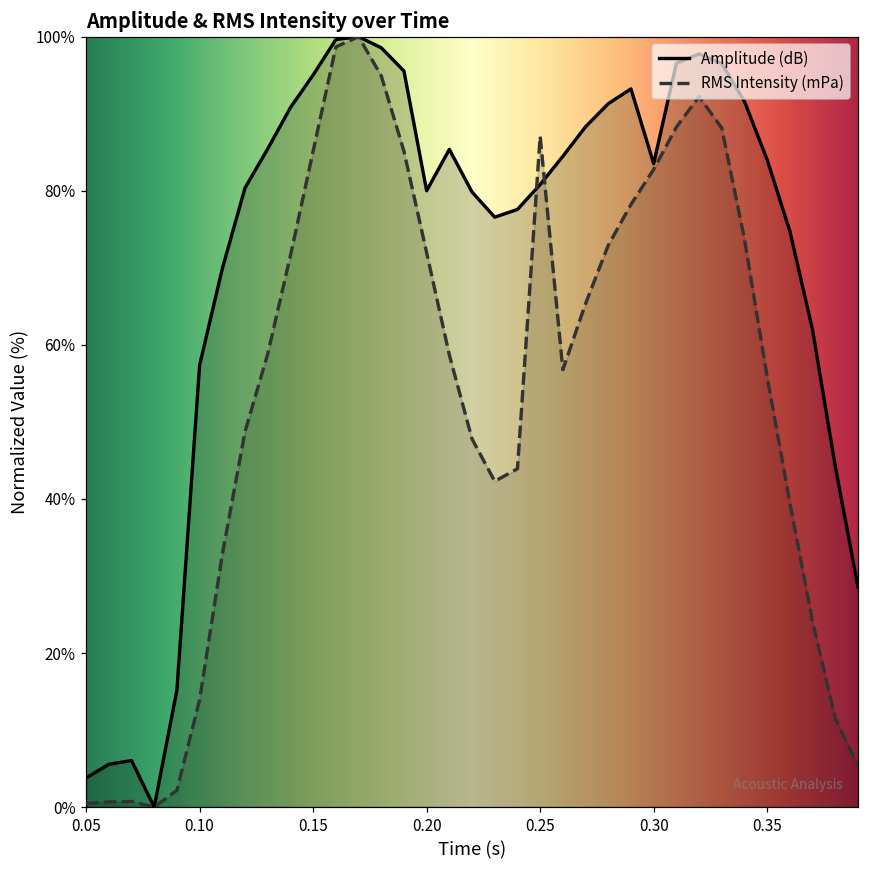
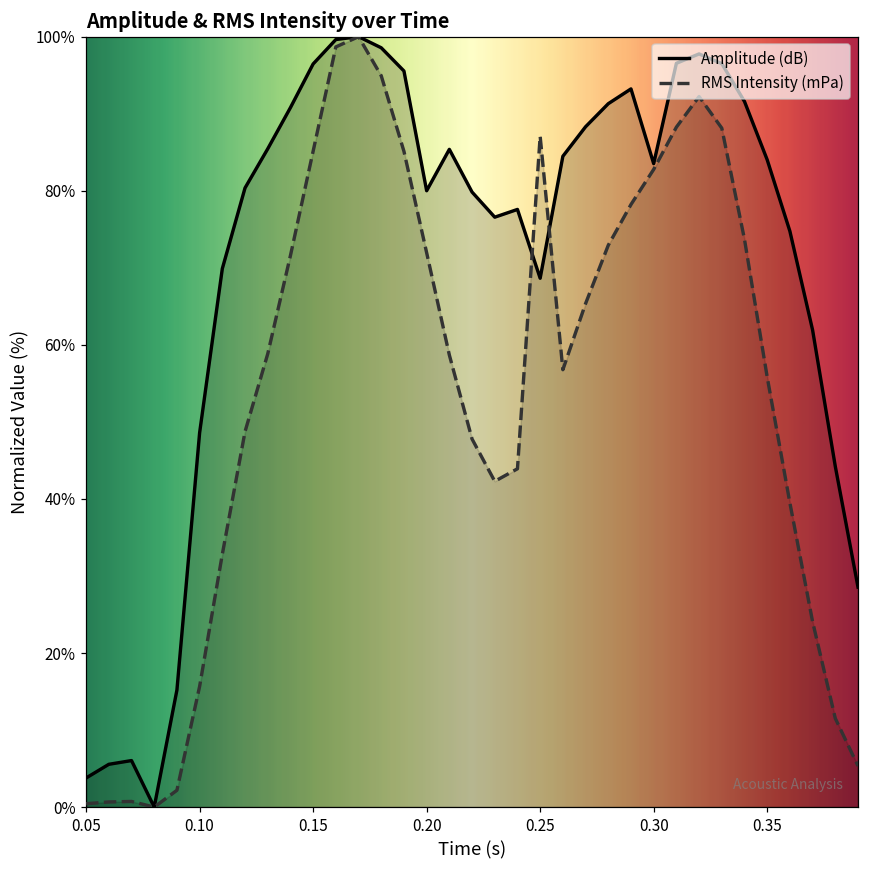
Amplitude (dB), 0.10: 57% -> 49%
RMS Intensity (mPa), 0.10: 14% -> 16%
Amplitude (dB), 0.15: 95% -> 96%
Amplitude (dB), 0.25: 81% -> 69%
